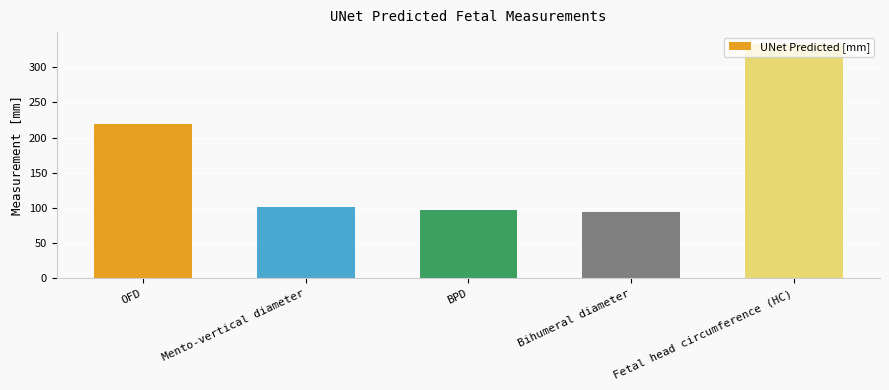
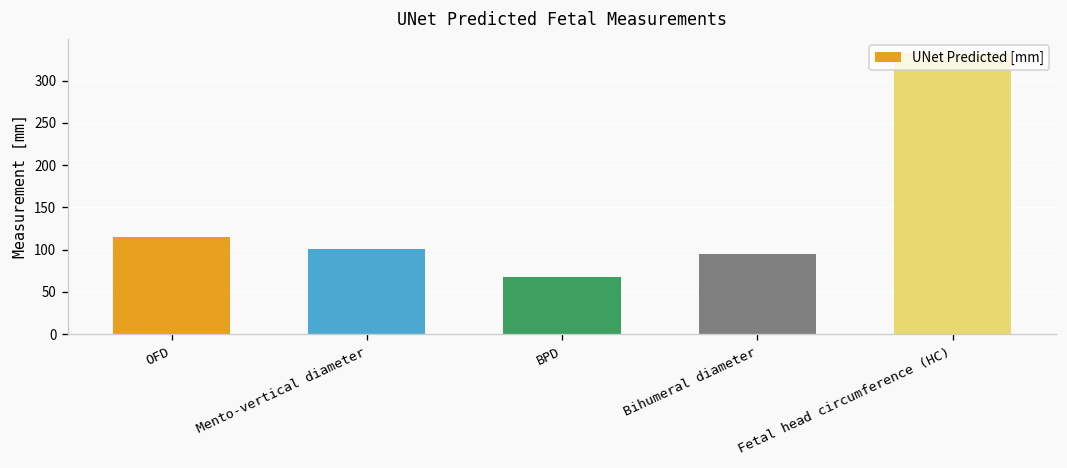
OFD: 220 -> 110
BPD: 100 -> 70
